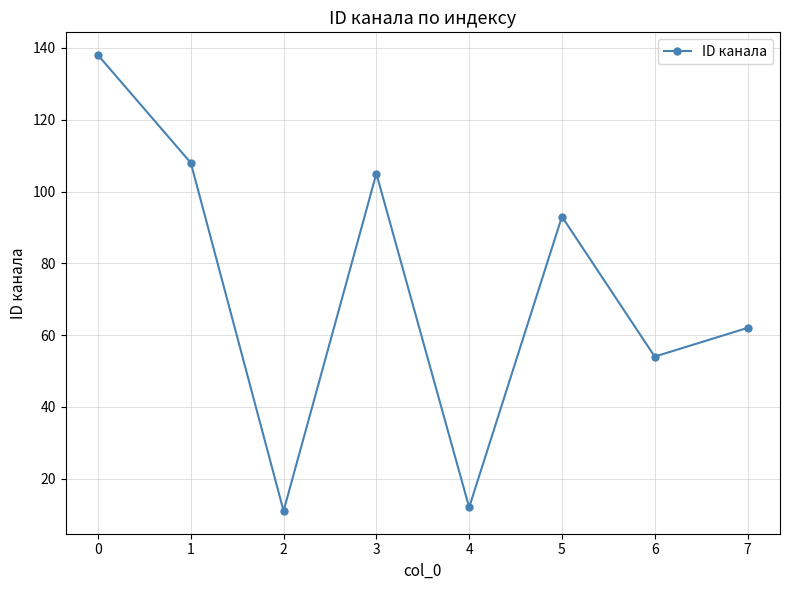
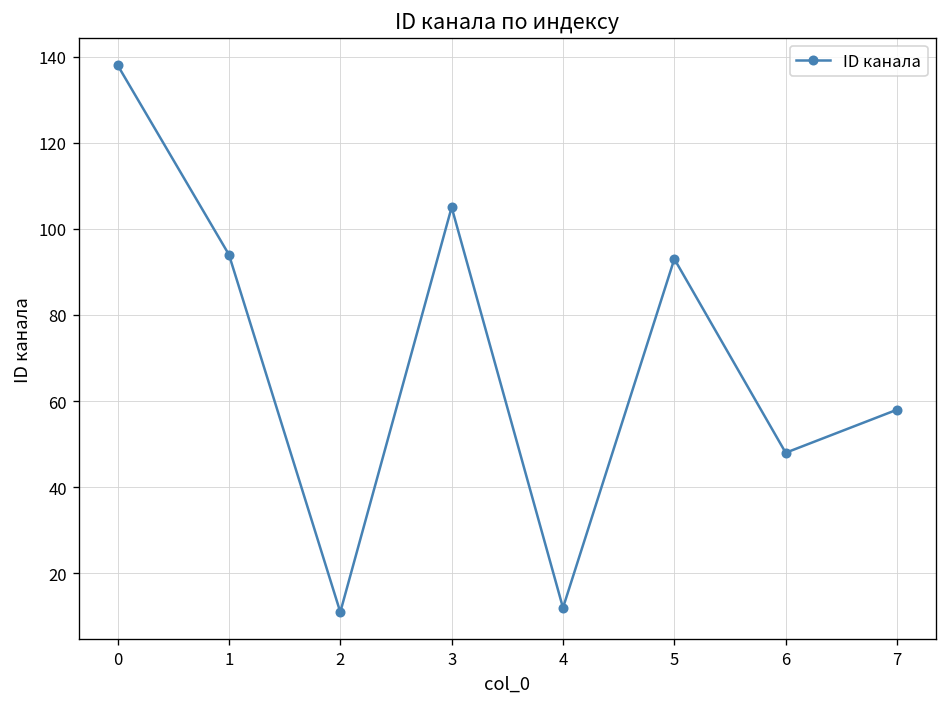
1: 108 -> 94
6: 54 -> 48
7: 62 -> 58
